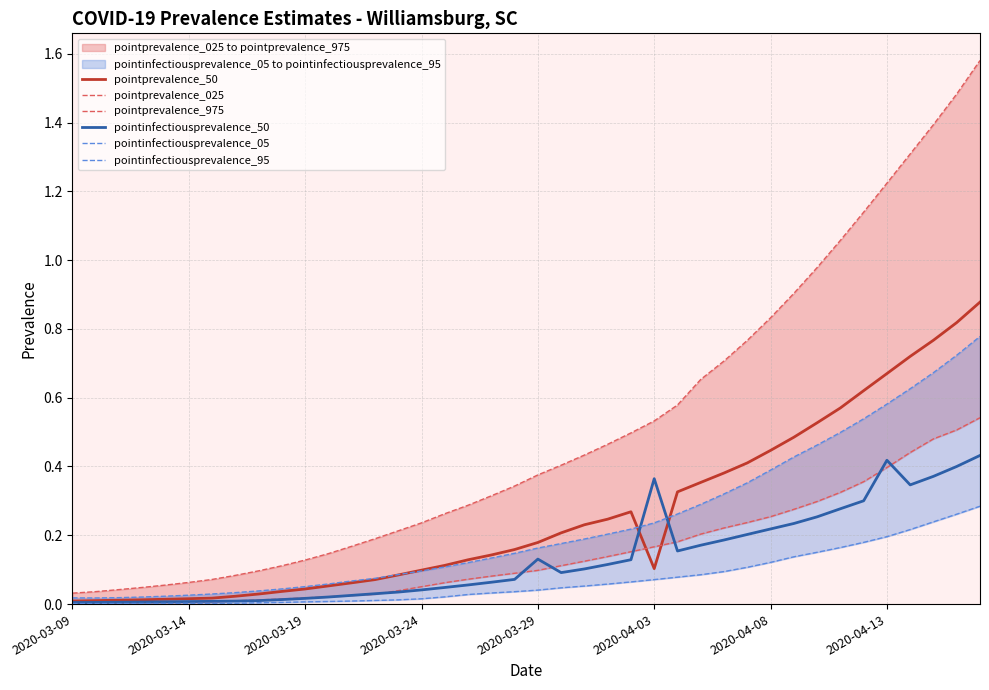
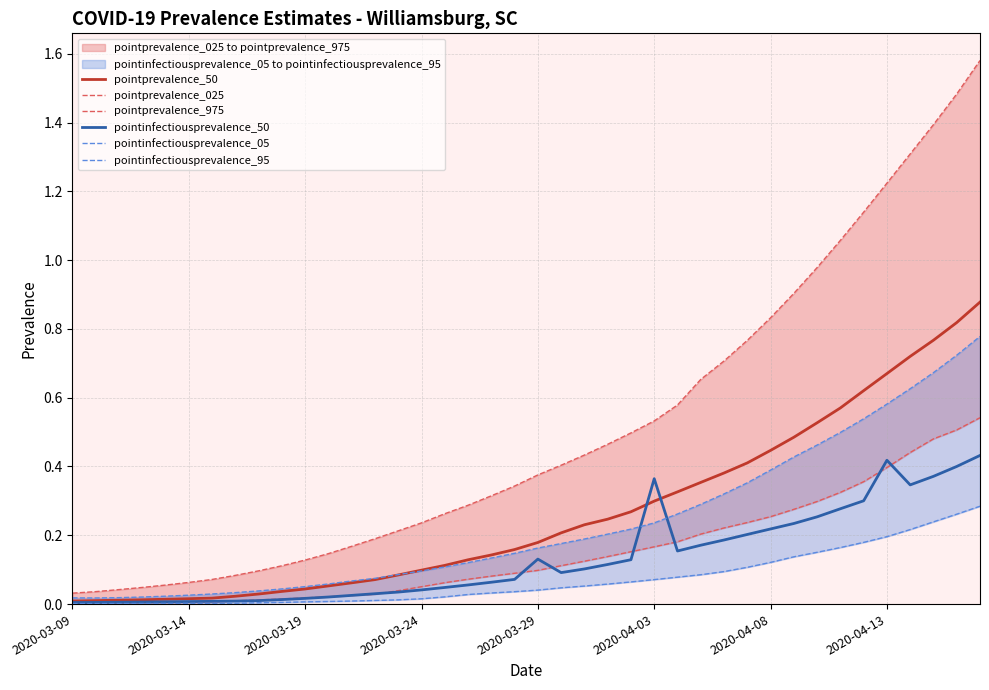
pointprevalence_50, 2020-04-03: 0.10 -> 0.30
